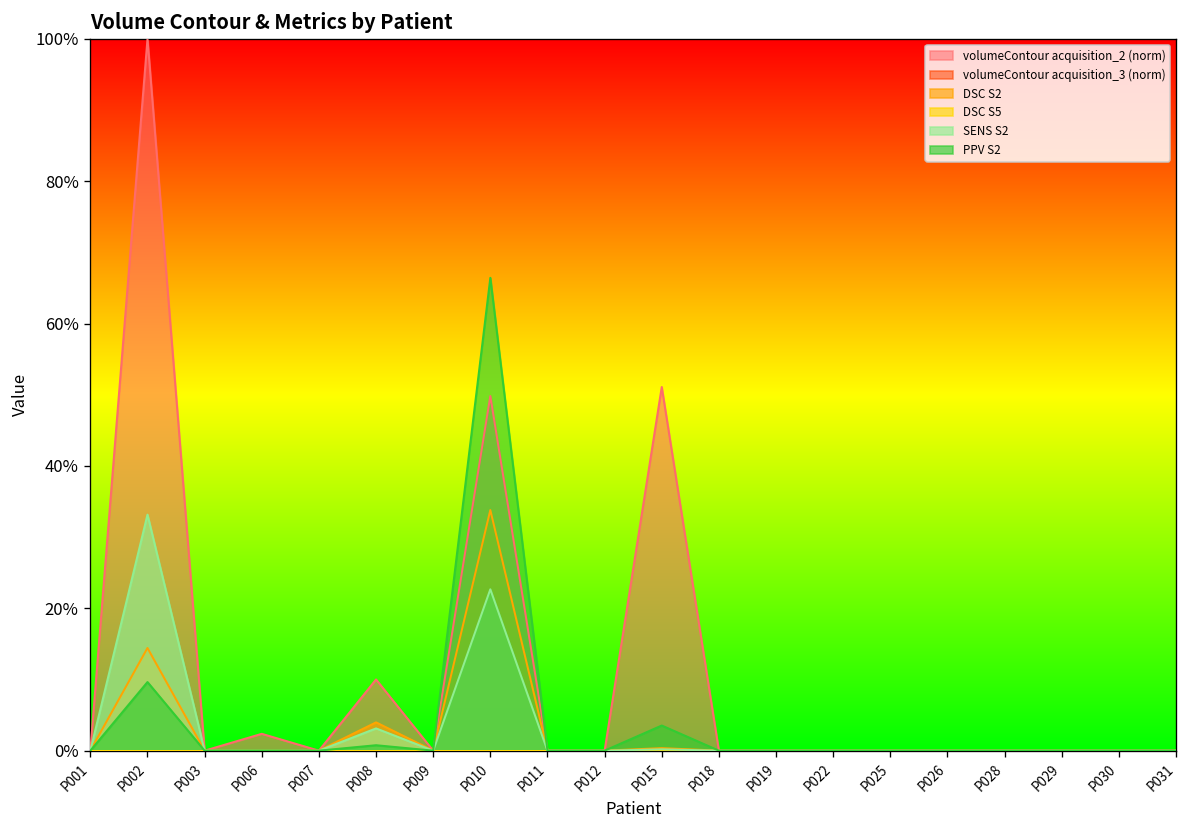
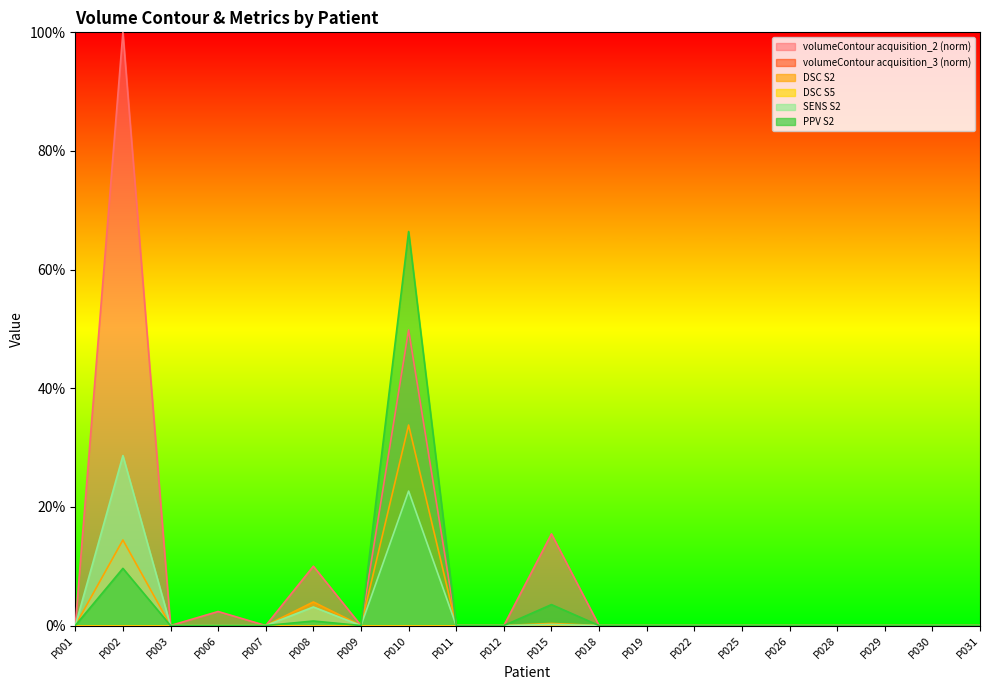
SENS S2, P002: 33% -> 29%
volumeContour acquisition_2 (norm), P015: 51% -> 15%
